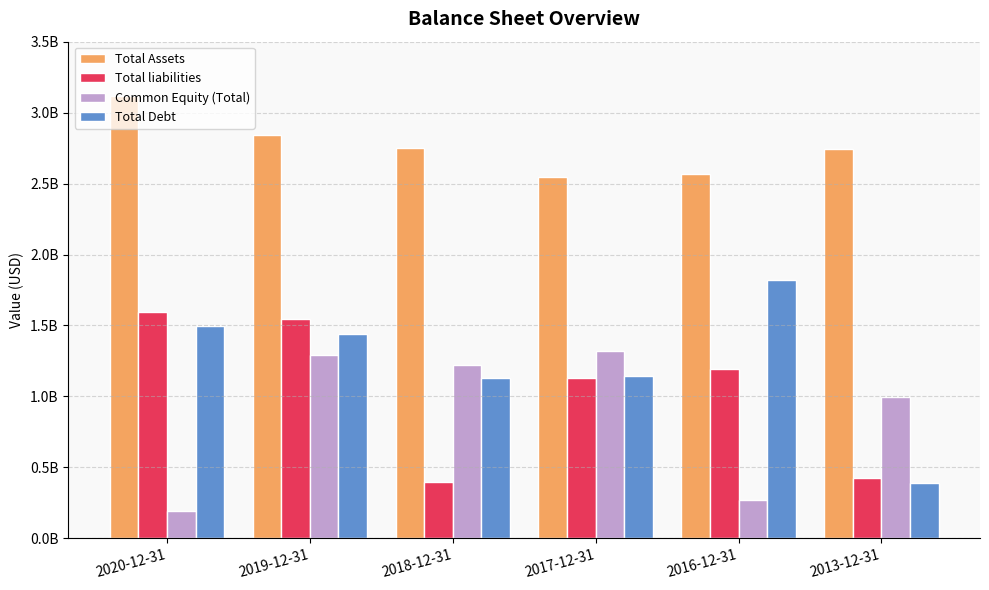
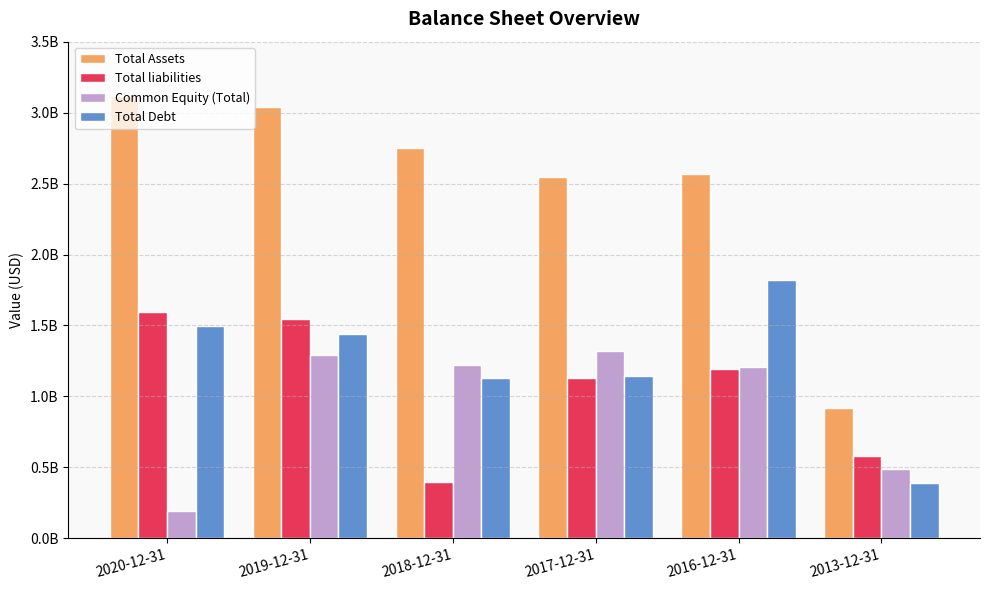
Total Assets, 2019-12-31: 2840000000 -> 3040000000
Common Equity (Total), 2016-12-31: 270000000 -> 1210000000
Total Assets, 2013-12-31: 2740000000 -> 920000000
Total liabilities, 2013-12-31: 430000000 -> 580000000
Common Equity (Total), 2013-12-31: 990000000 -> 490000000
